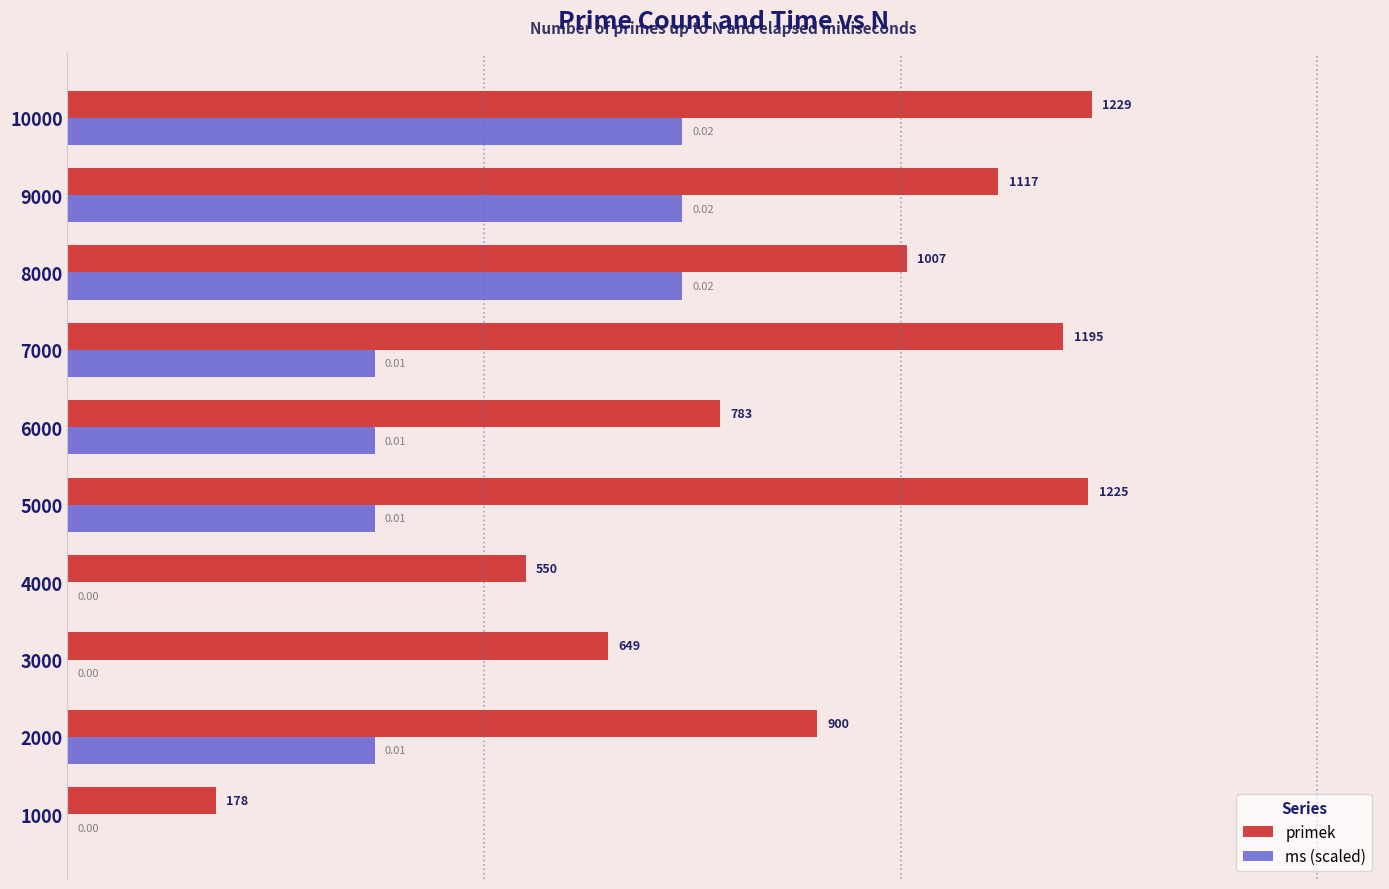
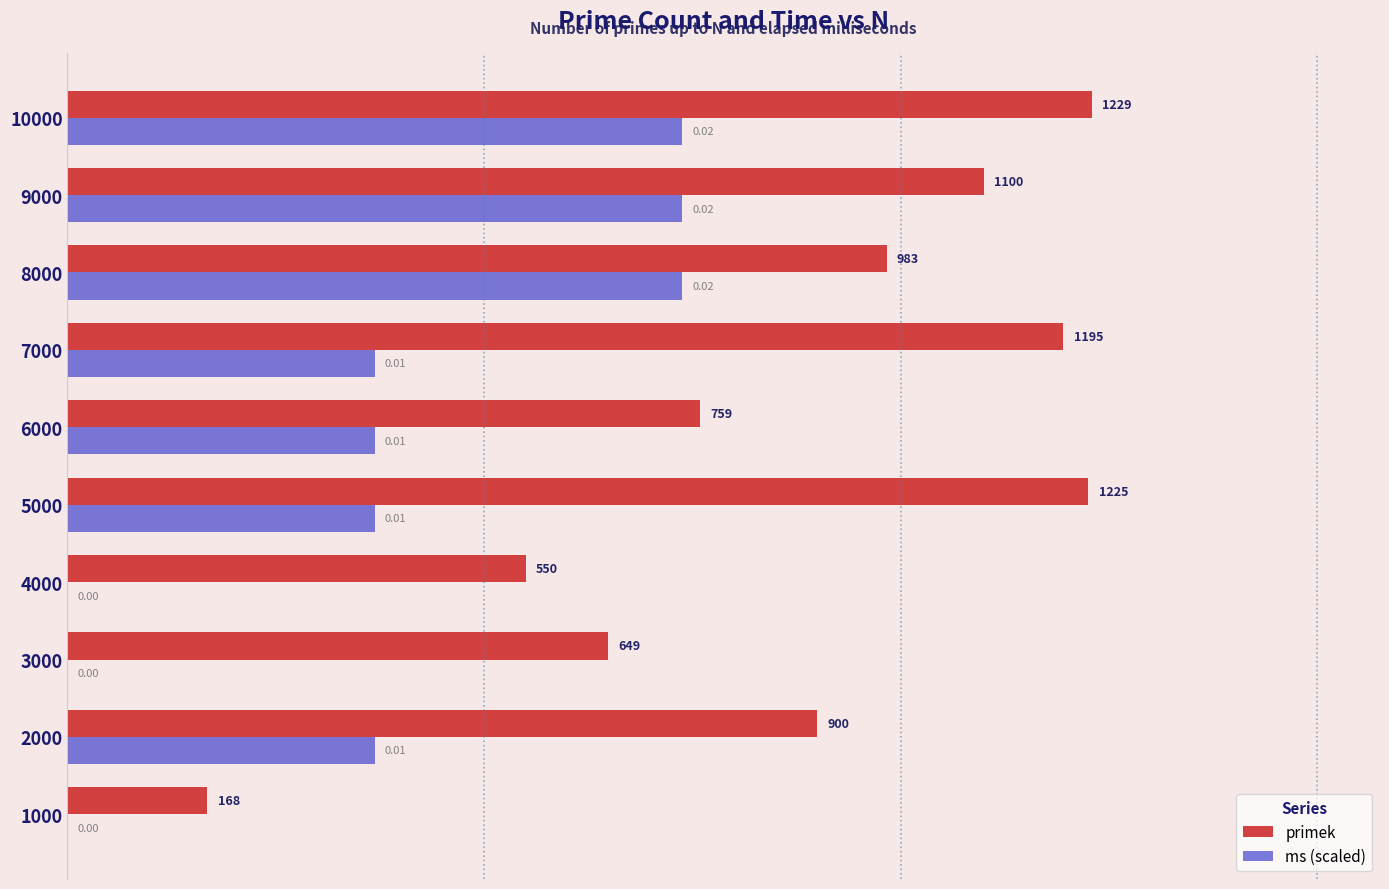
primek, 9000: 1117 -> 1100
primek, 8000: 1007 -> 983
primek, 6000: 783 -> 759
primek, 1000: 178 -> 168
